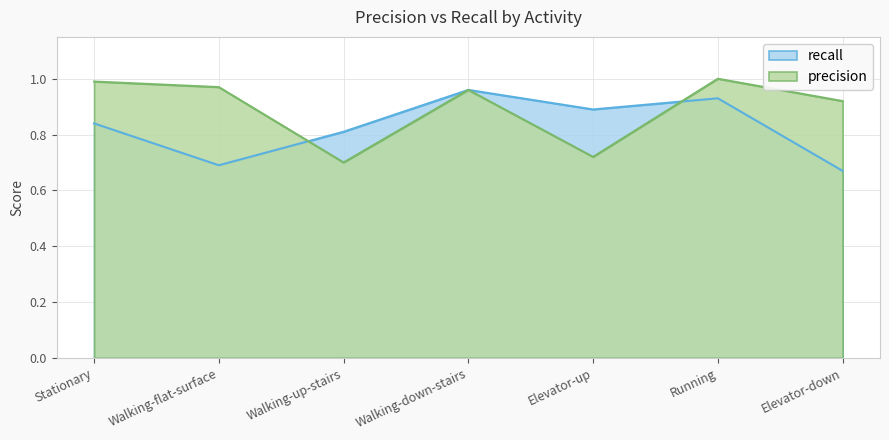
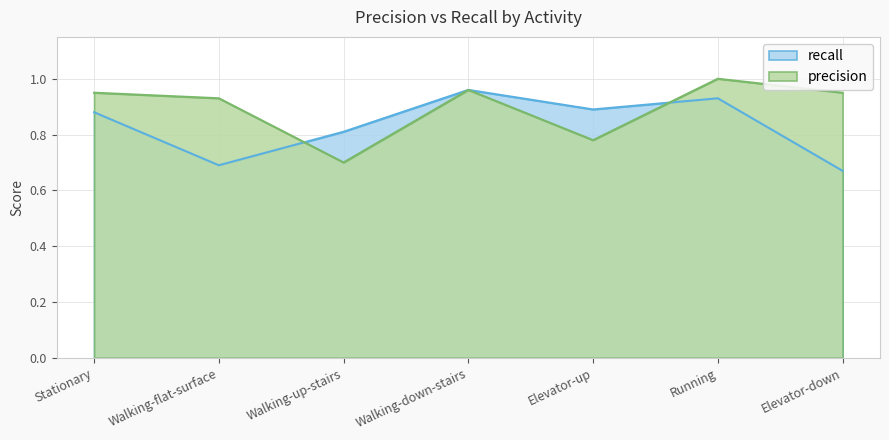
recall, Stationary: 0.84 -> 0.88
precision, Stationary: 0.99 -> 0.95
precision, Walking-flat-surface: 0.97 -> 0.93
precision, Elevator-up: 0.72 -> 0.78
precision, Elevator-down: 0.92 -> 0.95
